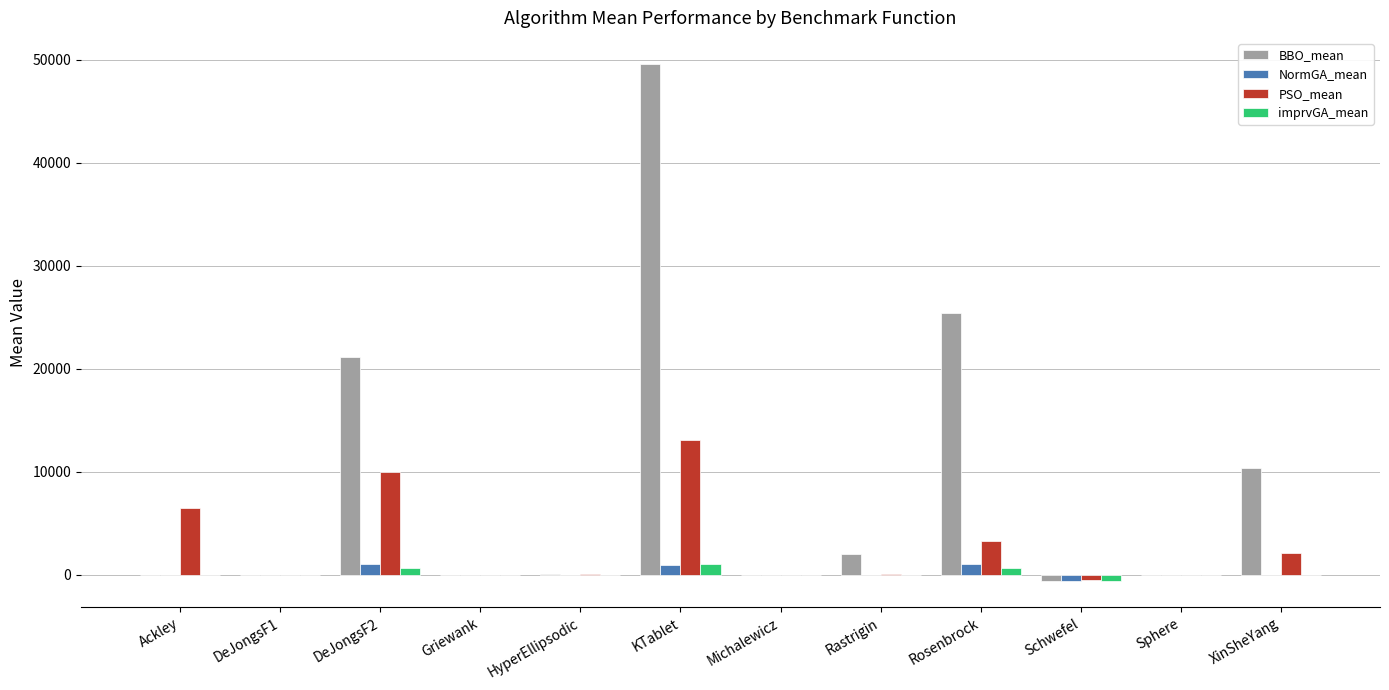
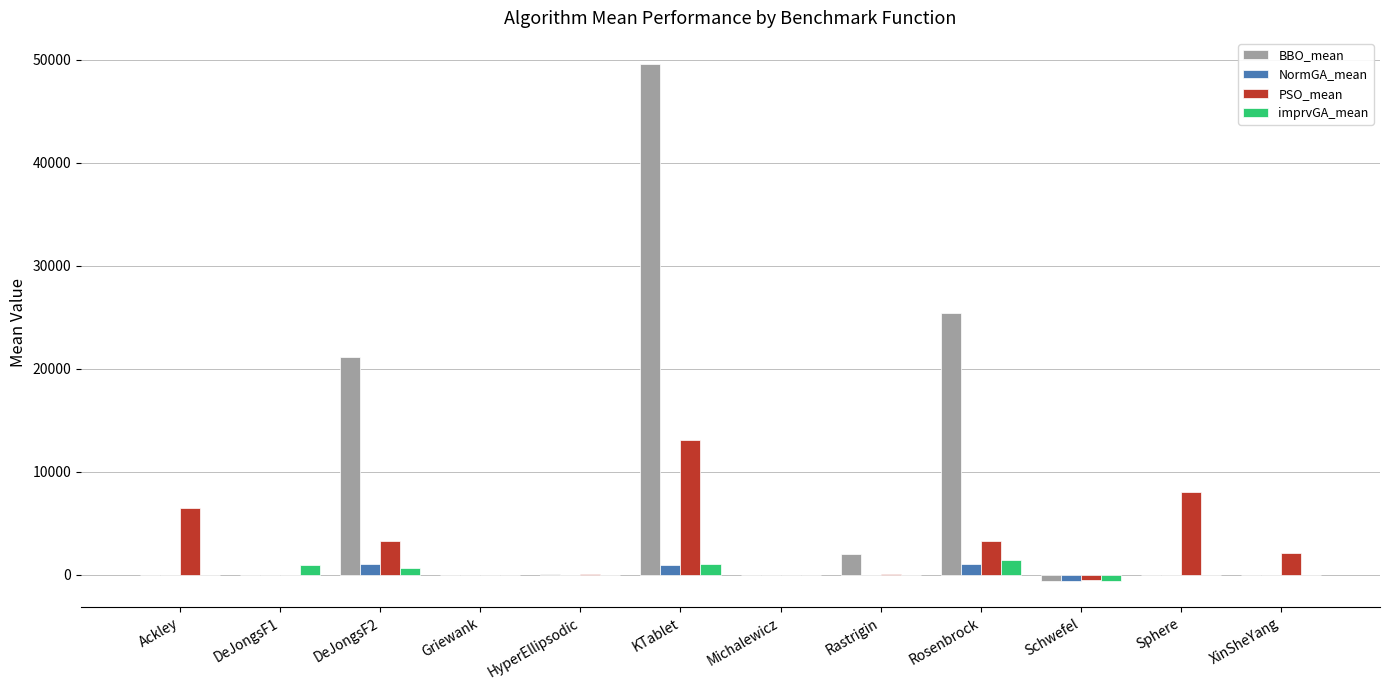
imprvGA_mean, DeJongsF1: 0 -> 1000
PSO_mean, DeJongsF2: 10000 -> 3300
imprvGA_mean, Rosenbrock: 700 -> 1500
PSO_mean, Sphere: 0 -> 8000
BBO_mean, XinSheYang: 10300 -> 0
